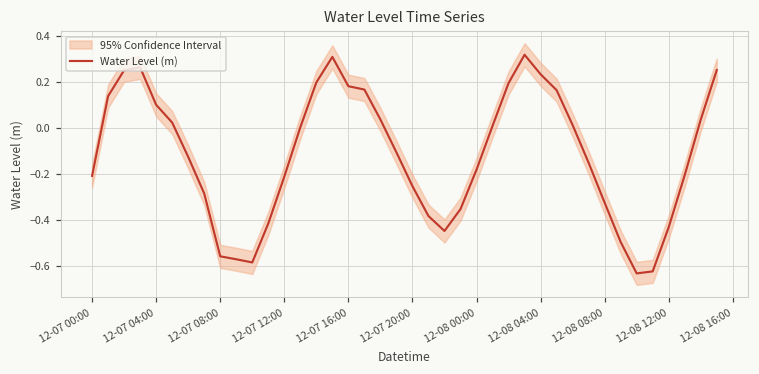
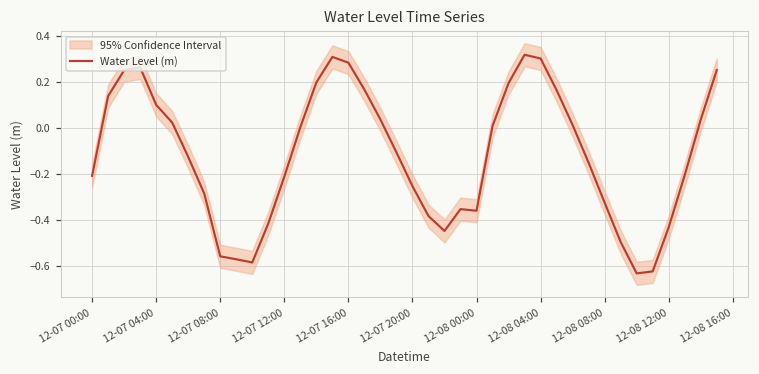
Water Level (m), 12-07 16:00: 0.18 -> 0.28
Water Level (m), 12-08 00:00: -0.18 -> -0.36
Water Level (m), 12-08 04:00: 0.23 -> 0.30
